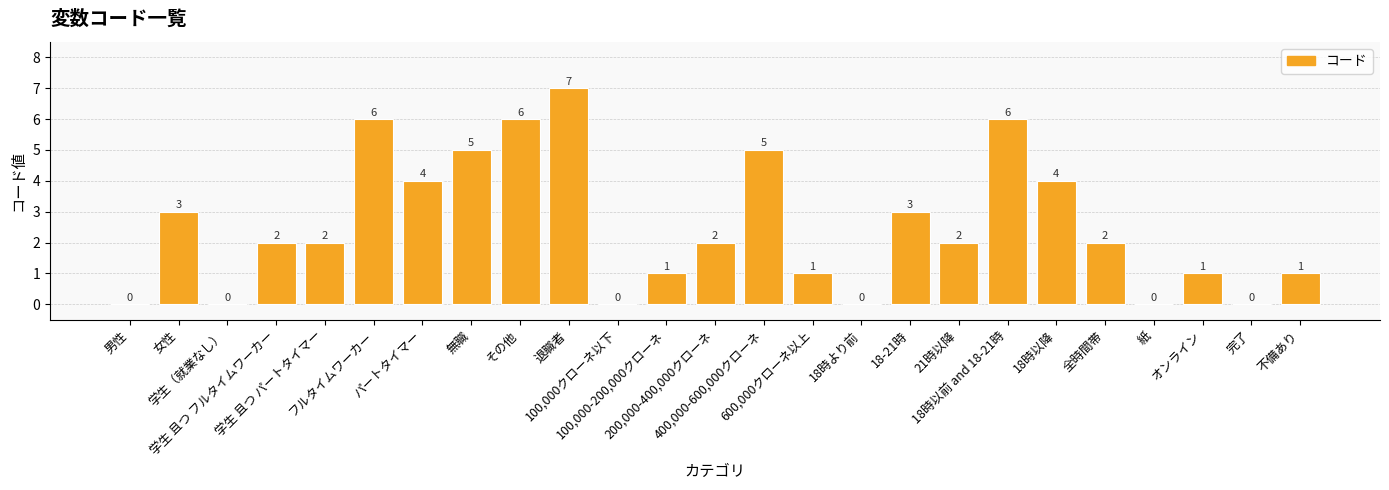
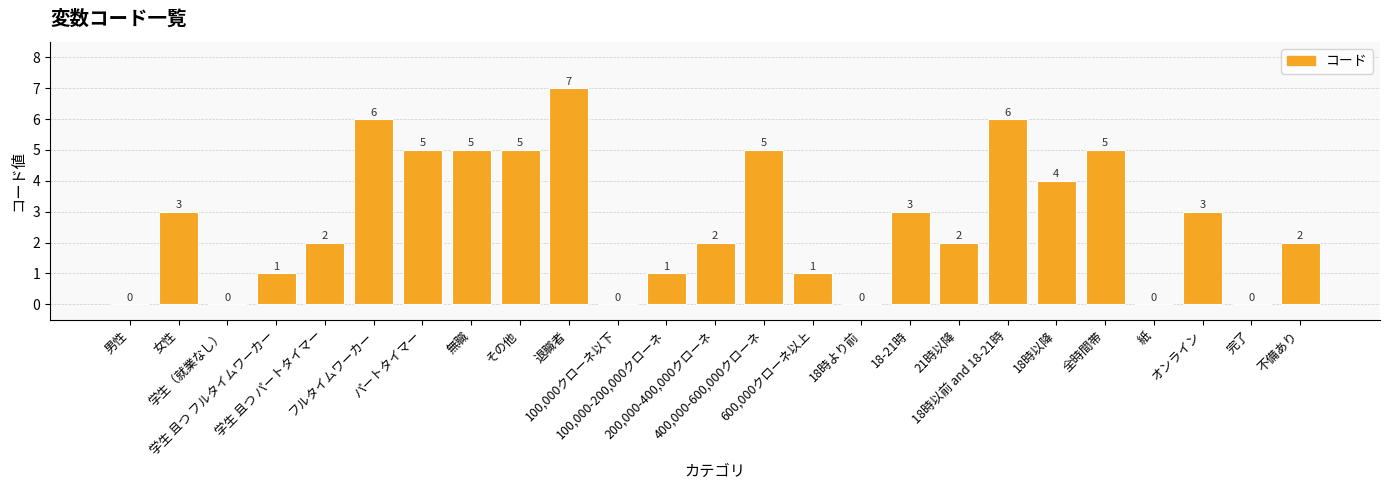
学生 且つ フルタイムワーカー: 2 -> 1
パートタイマー: 4 -> 5
その他: 6 -> 5
全時間帯: 2 -> 5
オンライン: 1 -> 3
不備あり: 1 -> 2
